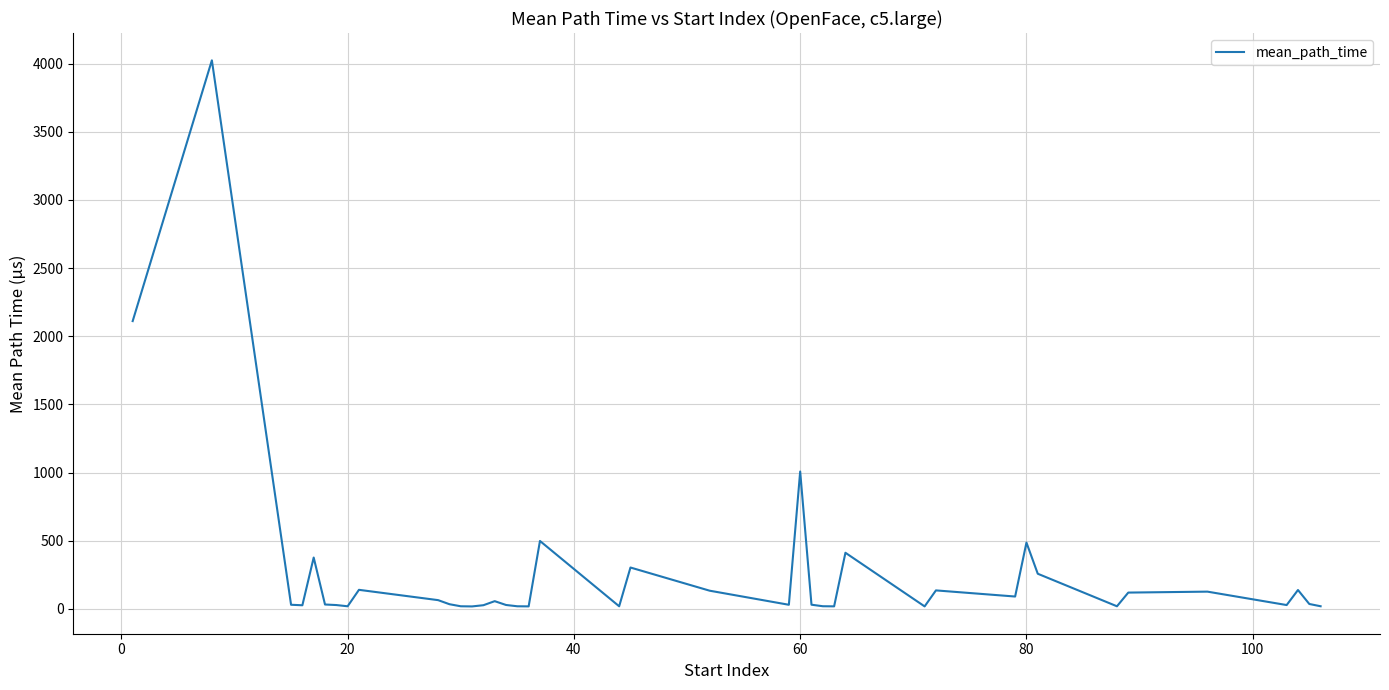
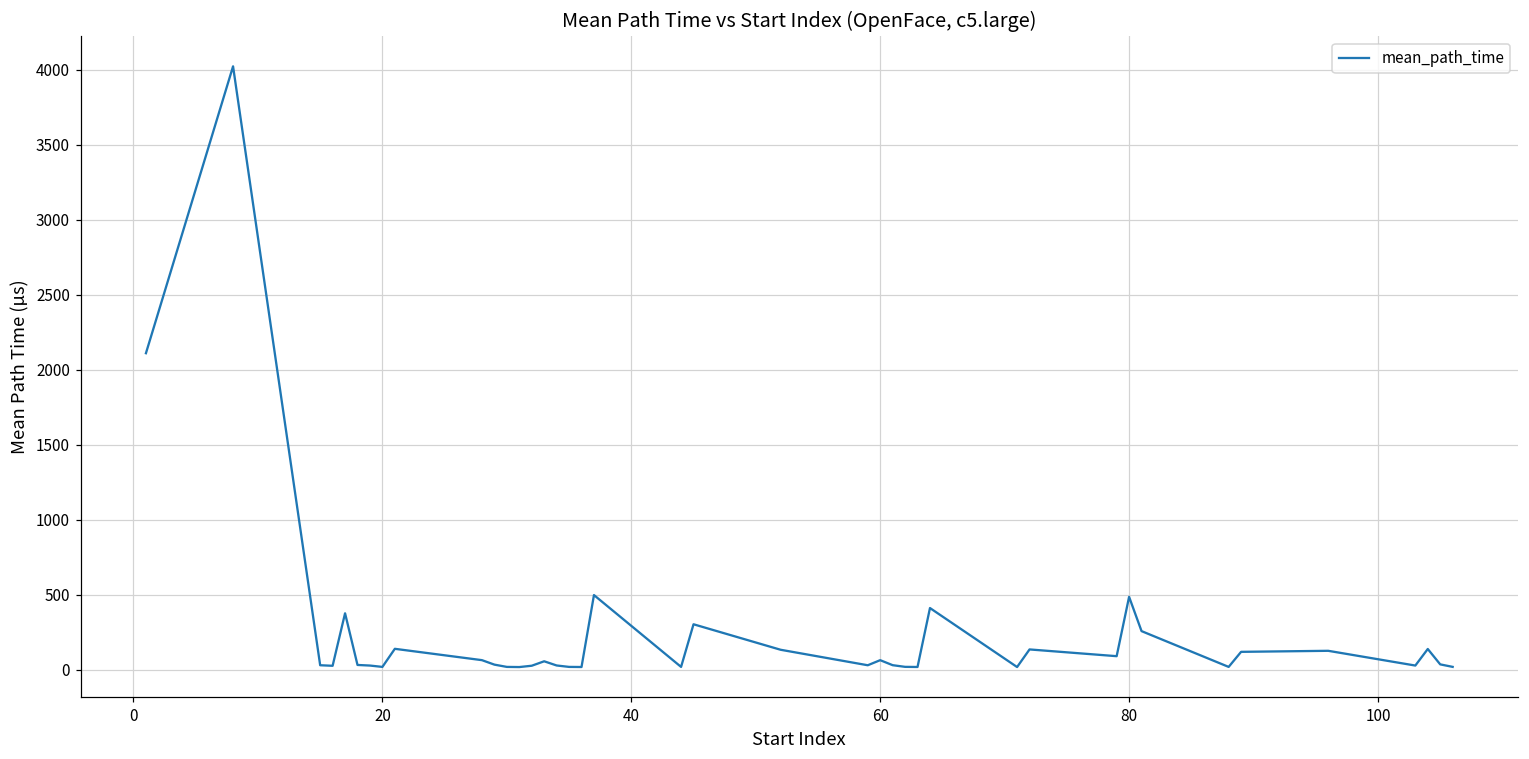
60: 1010 -> 60
